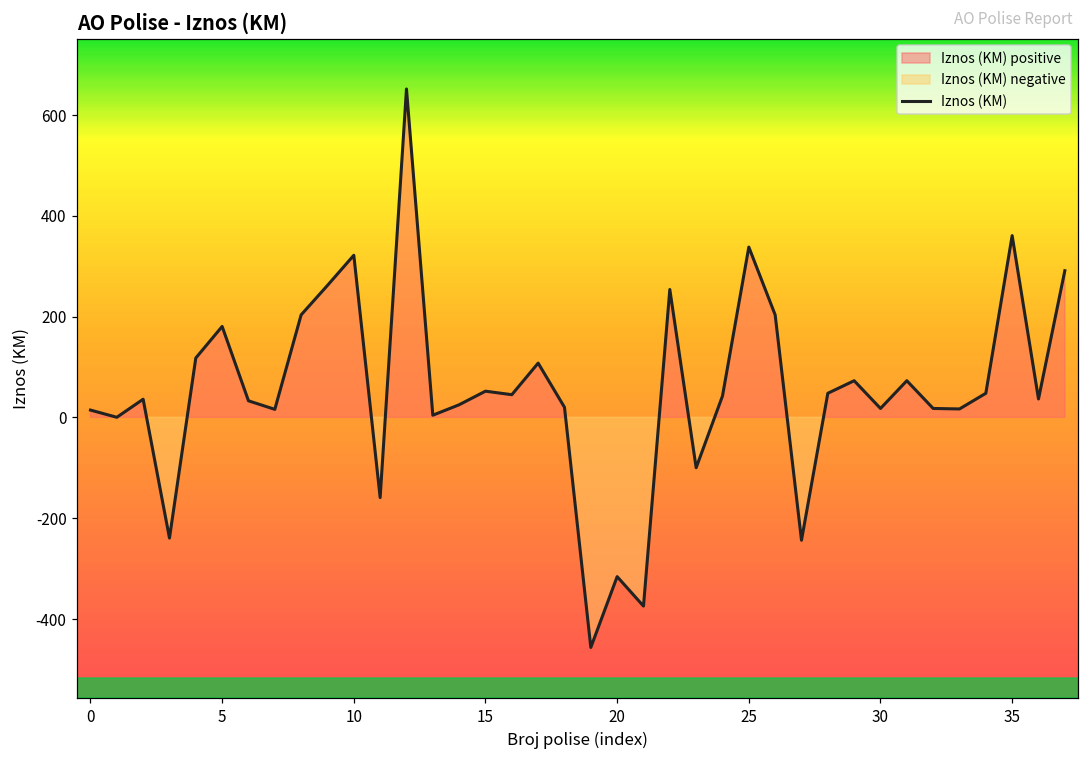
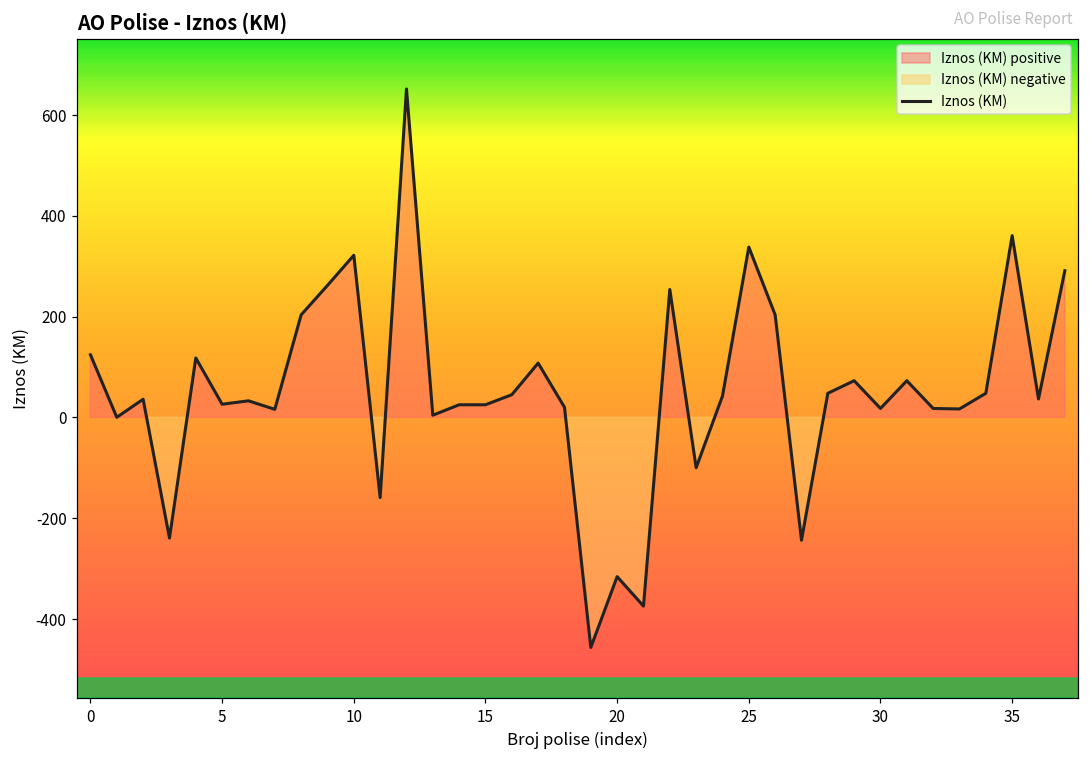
0: 10 -> 120
5: 180 -> 30
15: 50 -> 20
